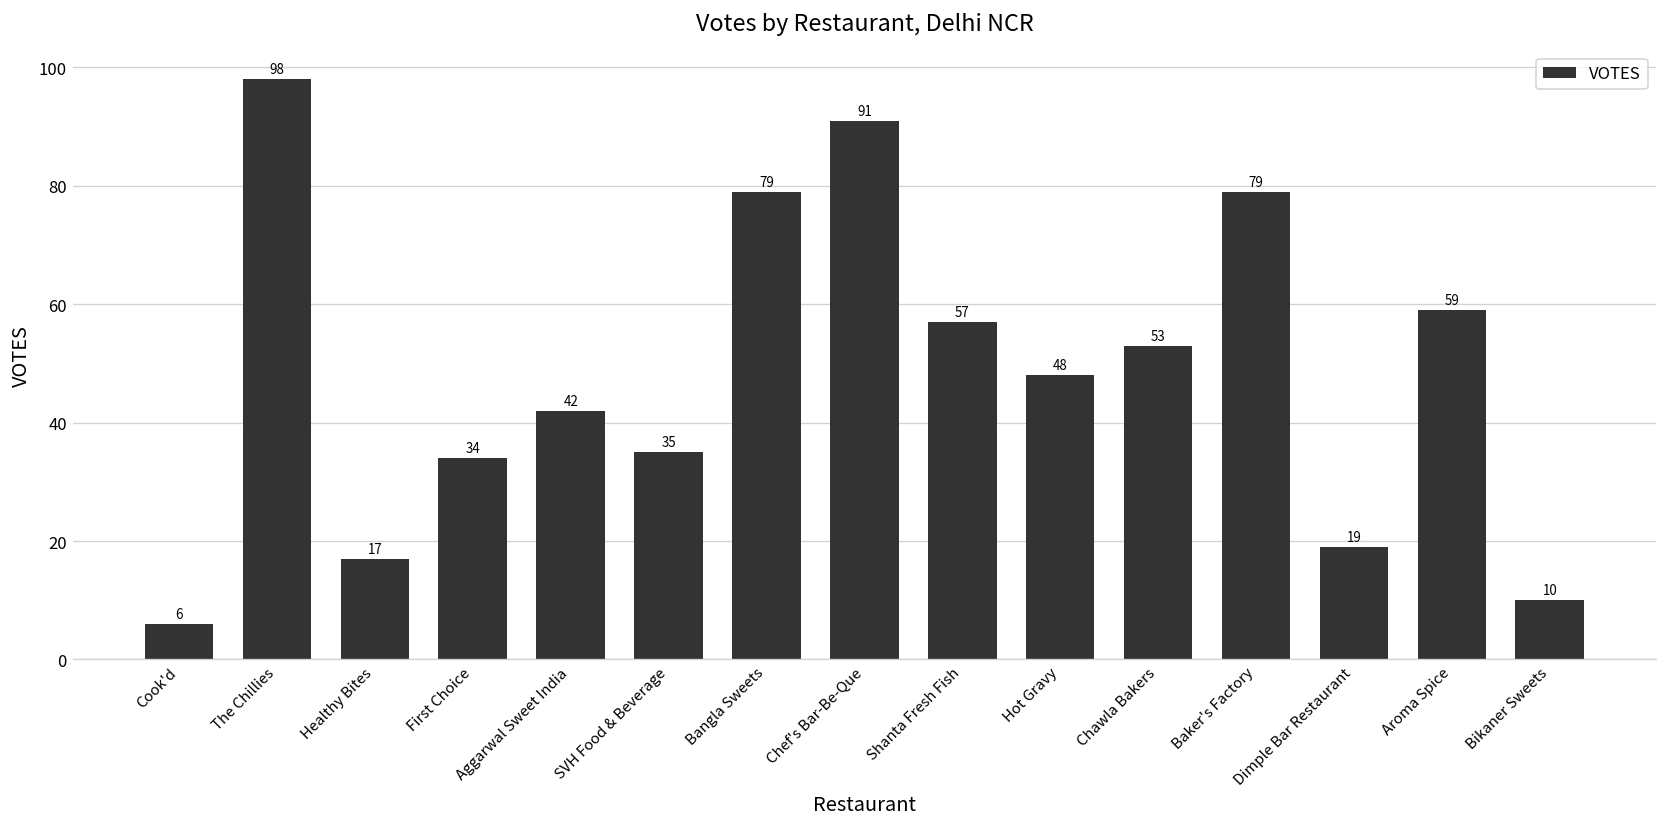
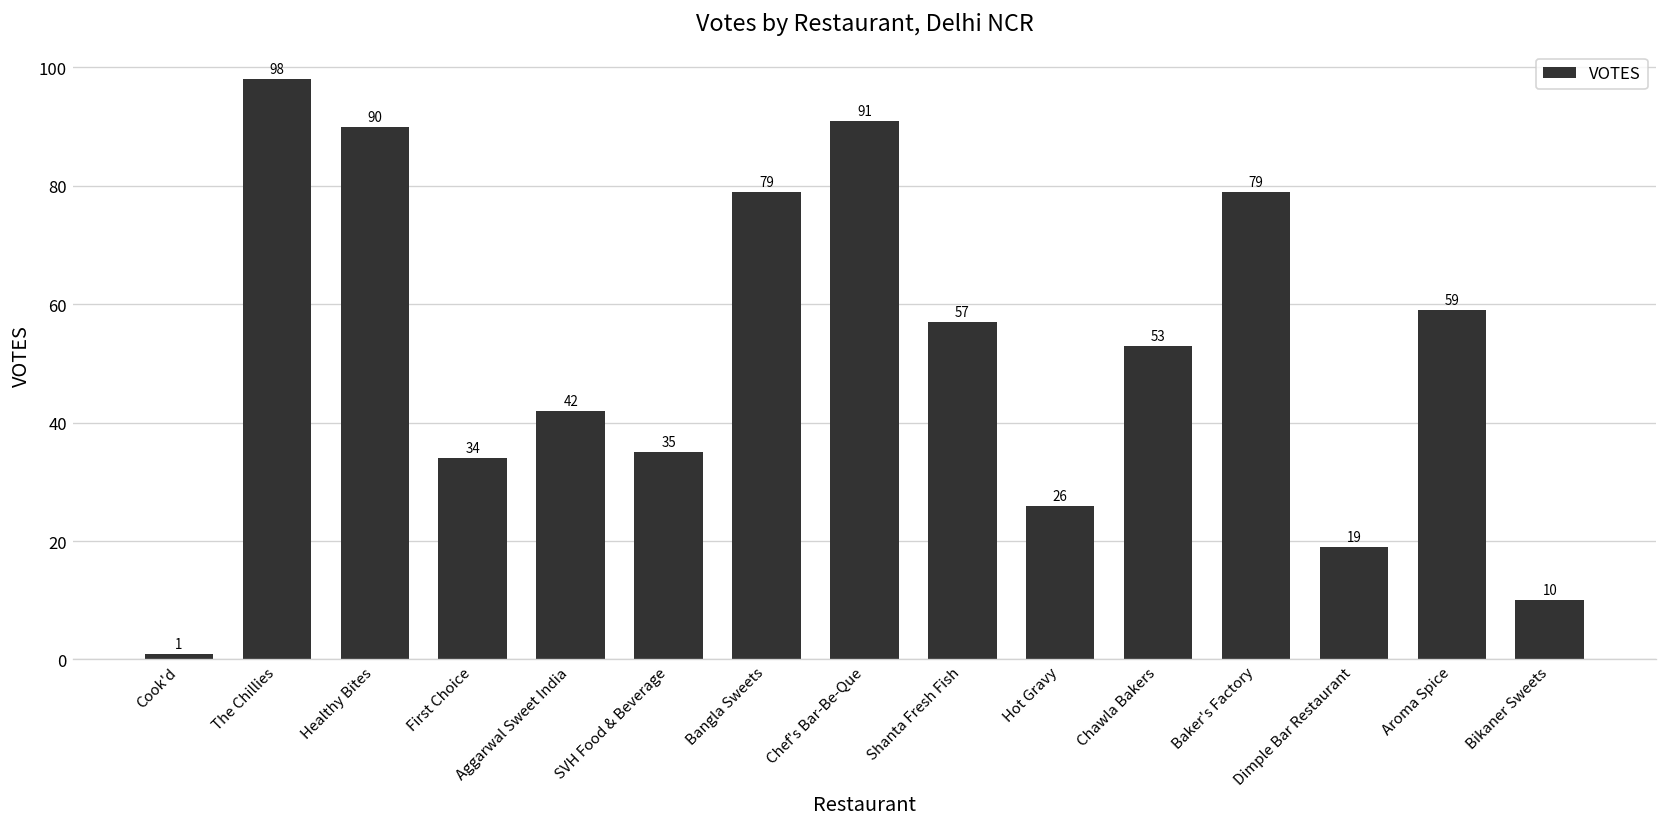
Cook'd: 6 -> 1
Healthy Bites: 17 -> 90
Hot Gravy: 48 -> 26
